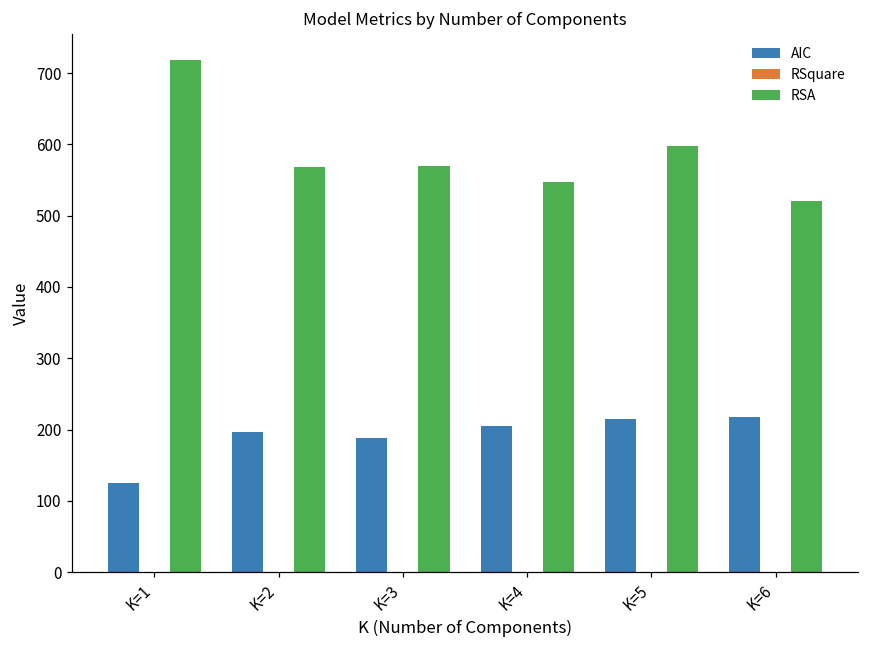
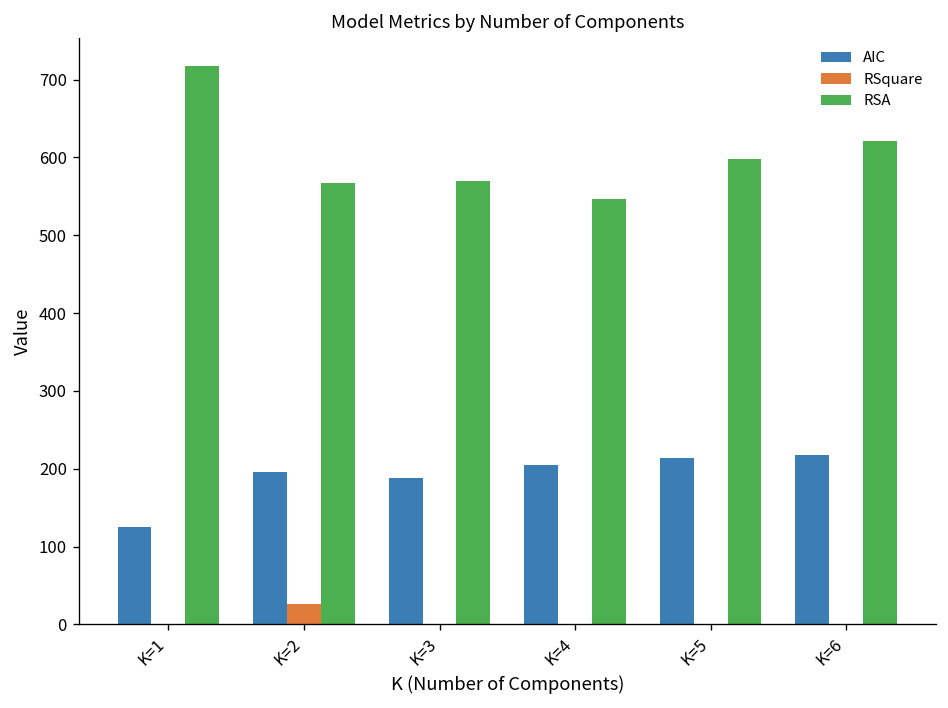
RSquare, K=2: 0 -> 30
RSA, K=6: 520 -> 620
